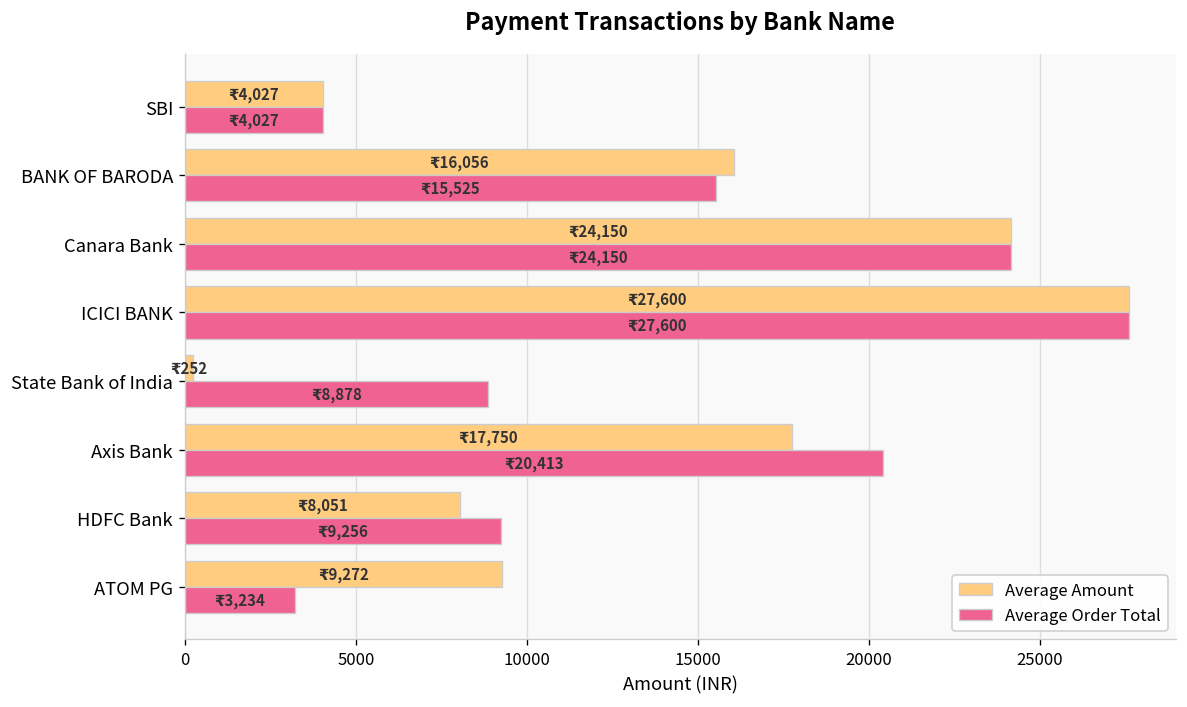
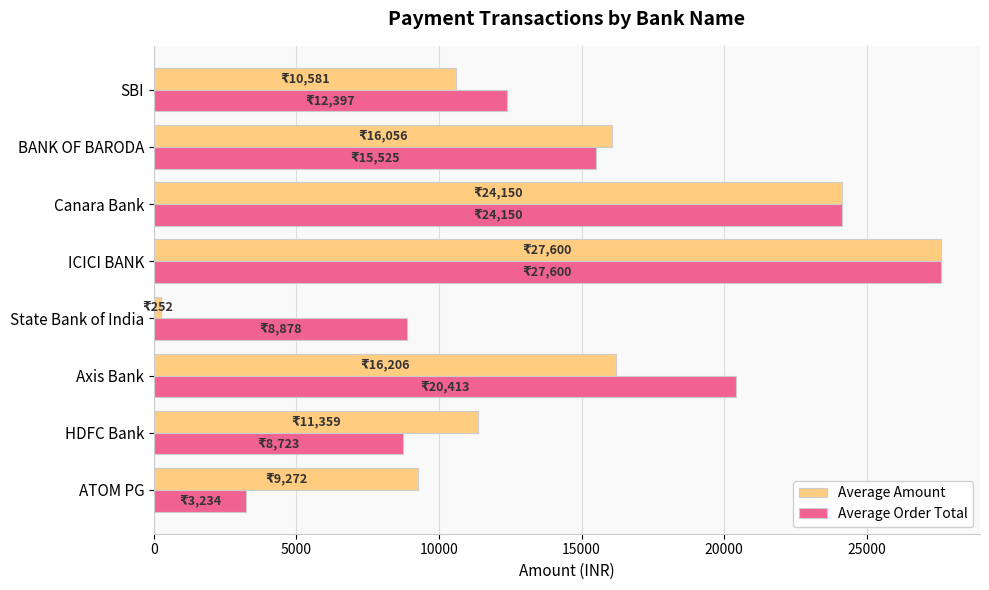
Average Amount, SBI: 4,027 -> 10,581
Average Order Total, SBI: 4,027 -> 12,397
Average Amount, Axis Bank: 17,750 -> 16,206
Average Amount, HDFC Bank: 8,051 -> 11,359
Average Order Total, HDFC Bank: 9,256 -> 8,723
